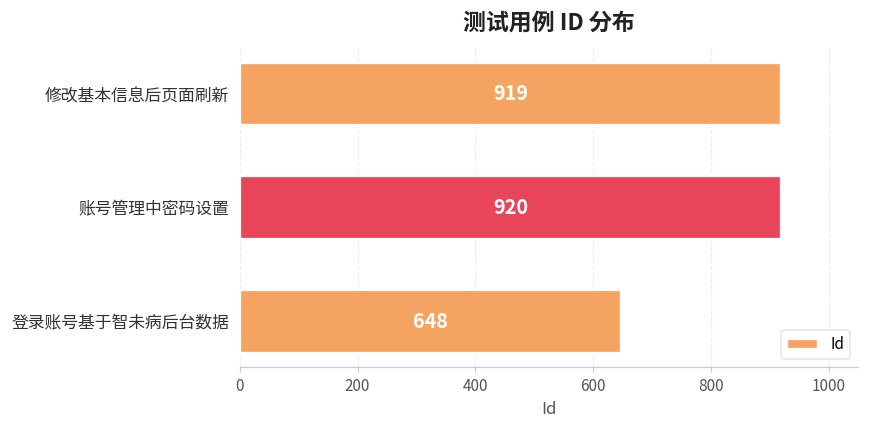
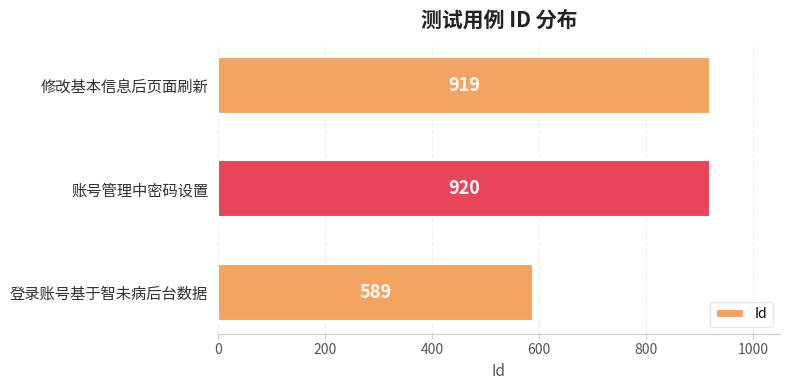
登录账号基于智未病后台数据: 648 -> 589
